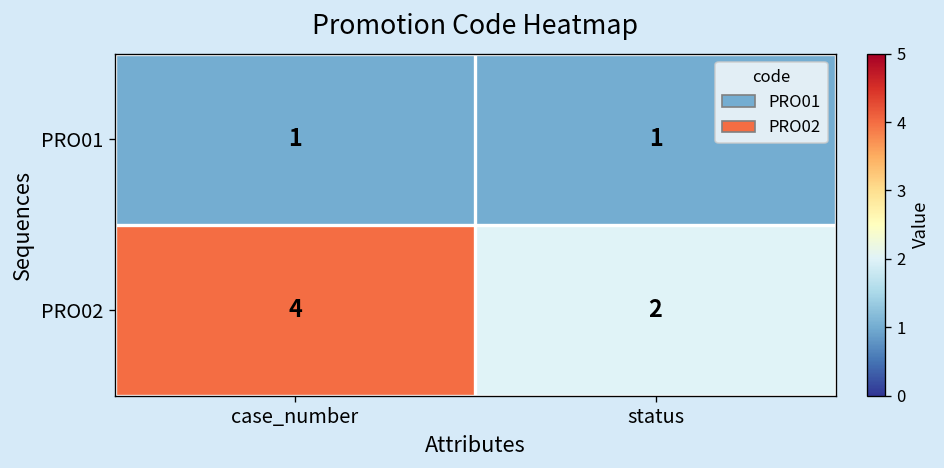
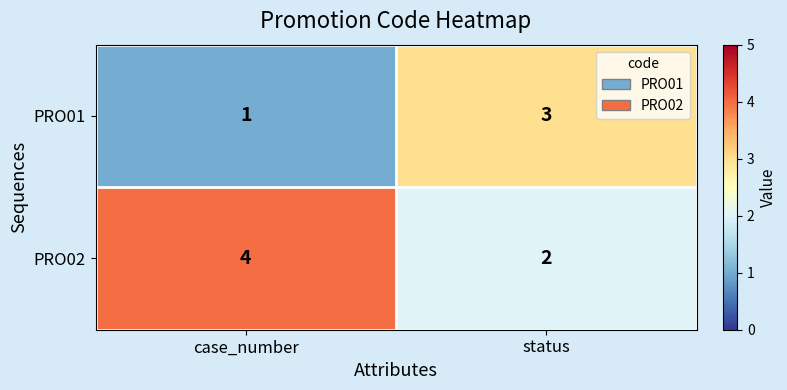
PRO01, status: 1 -> 3
